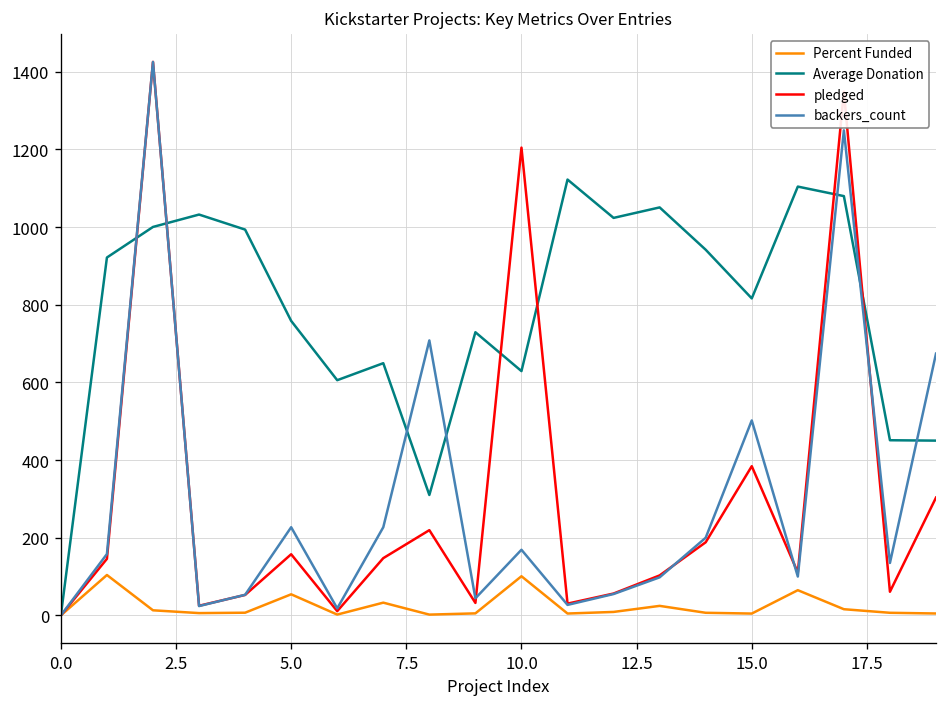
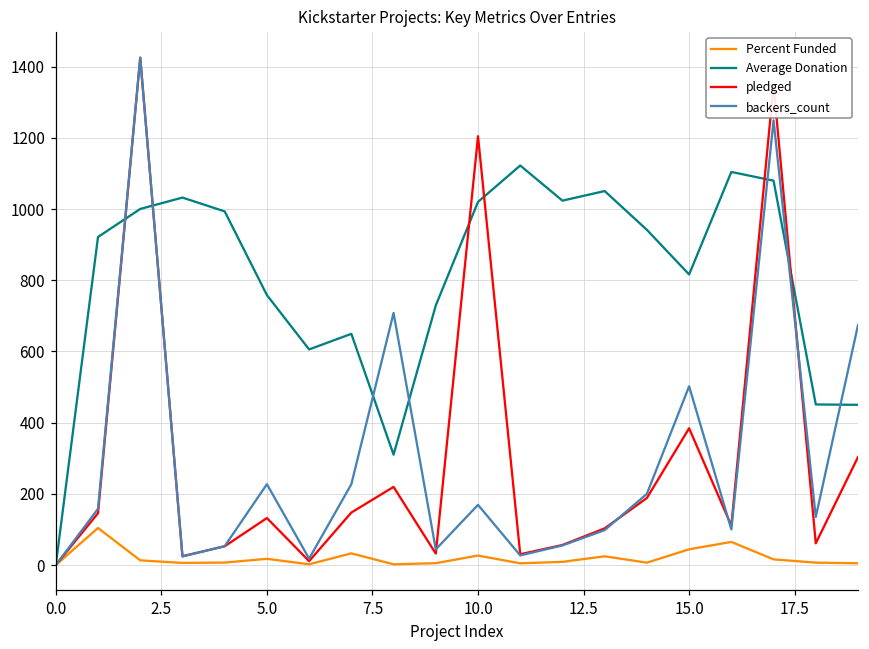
Percent Funded, 5.0: 50 -> 20
pledged, 5.0: 160 -> 130
Percent Funded, 10.0: 100 -> 30
Average Donation, 10.0: 630 -> 1020
Percent Funded, 15.0: 0 -> 40
